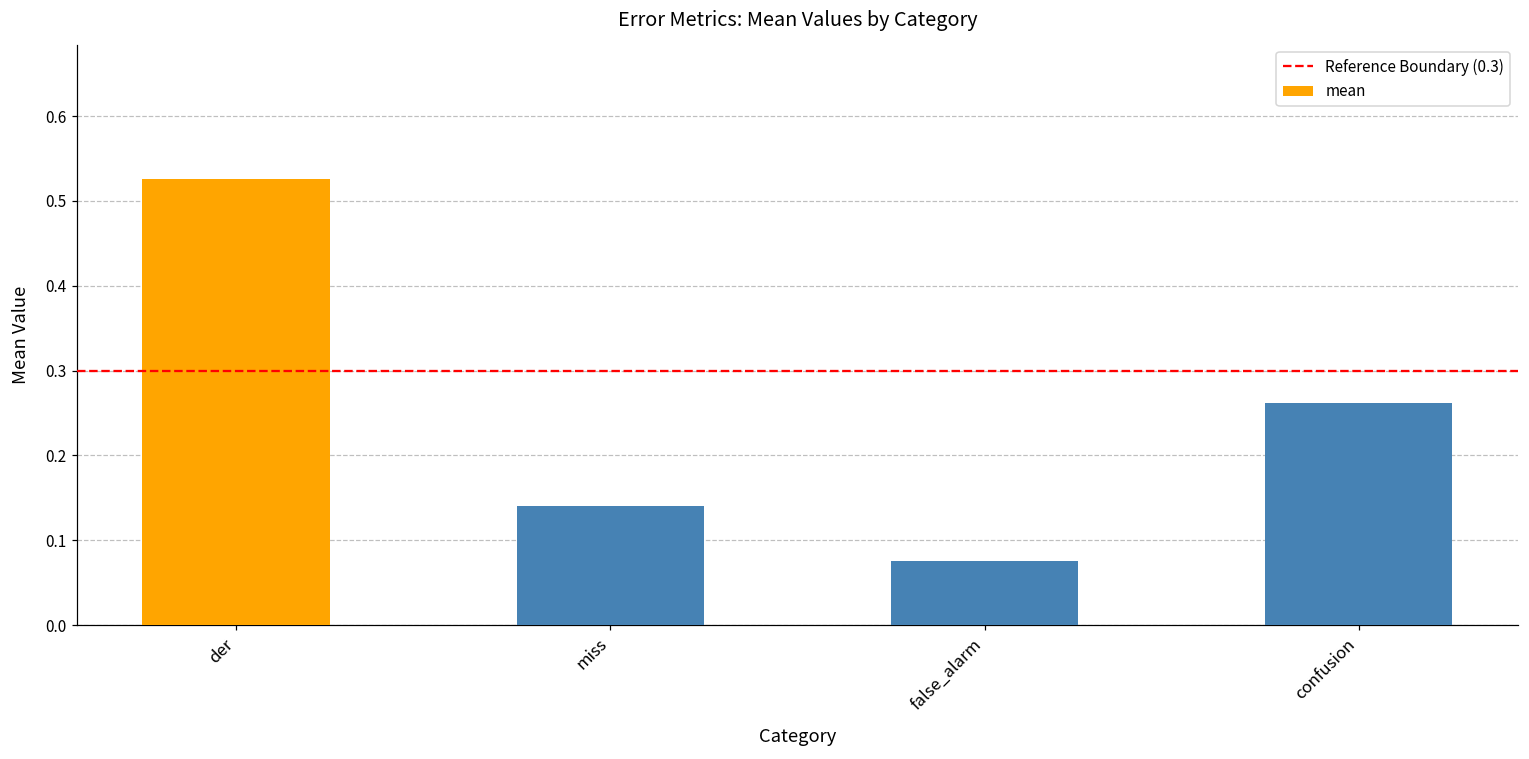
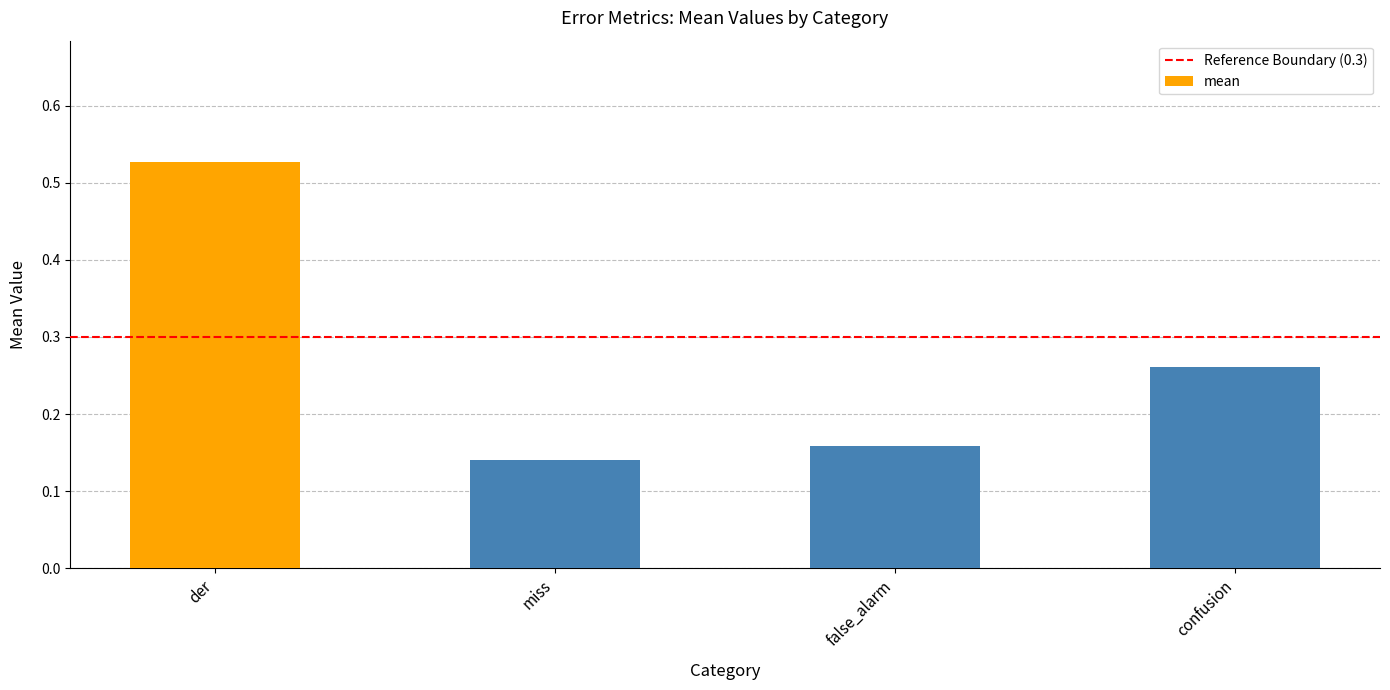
false_alarm: 0.08 -> 0.16
